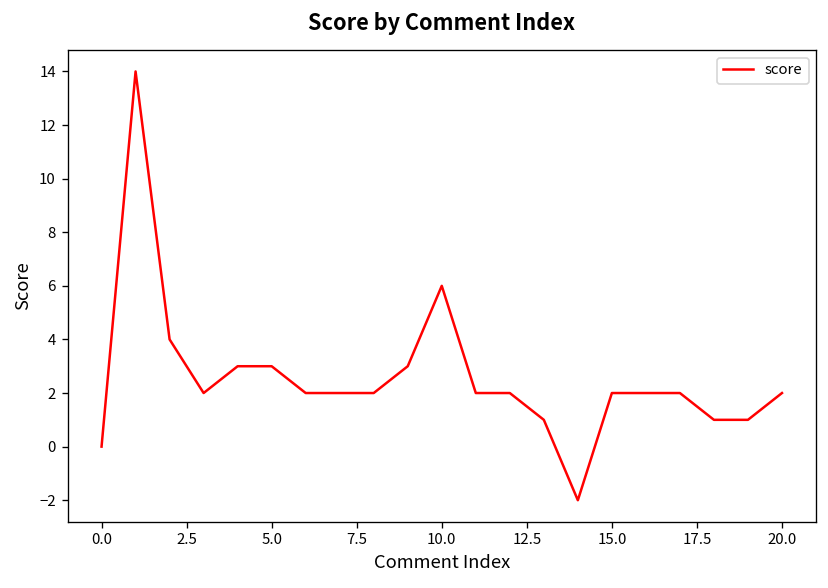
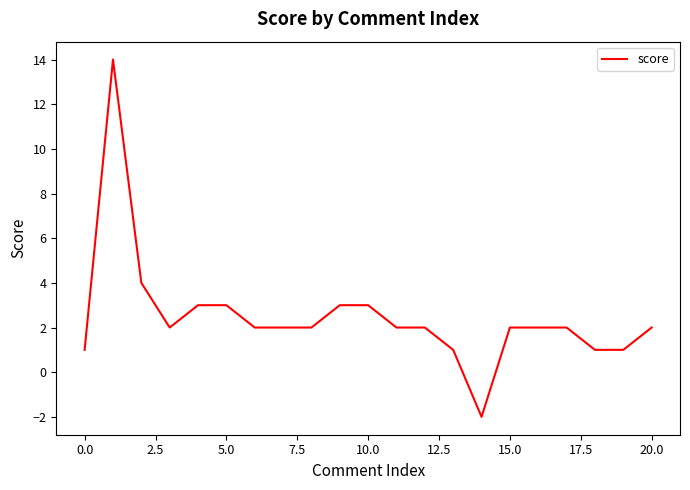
0.0: 0 -> 1
10.0: 6 -> 3
